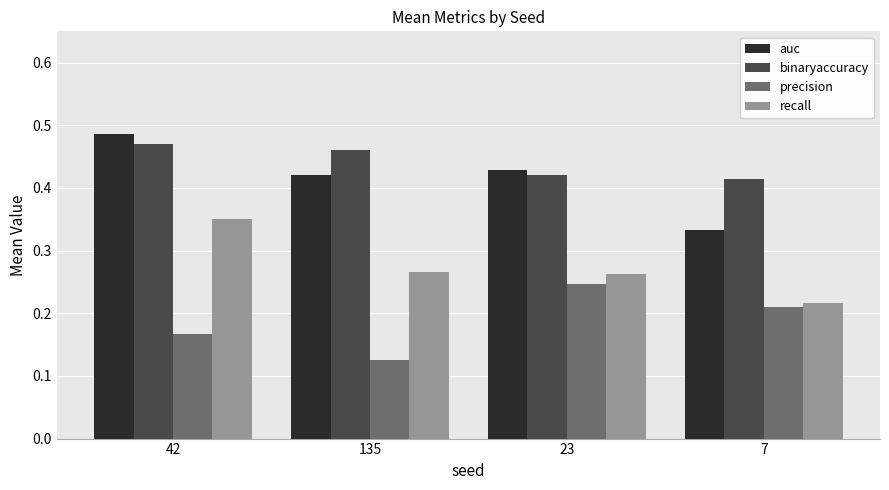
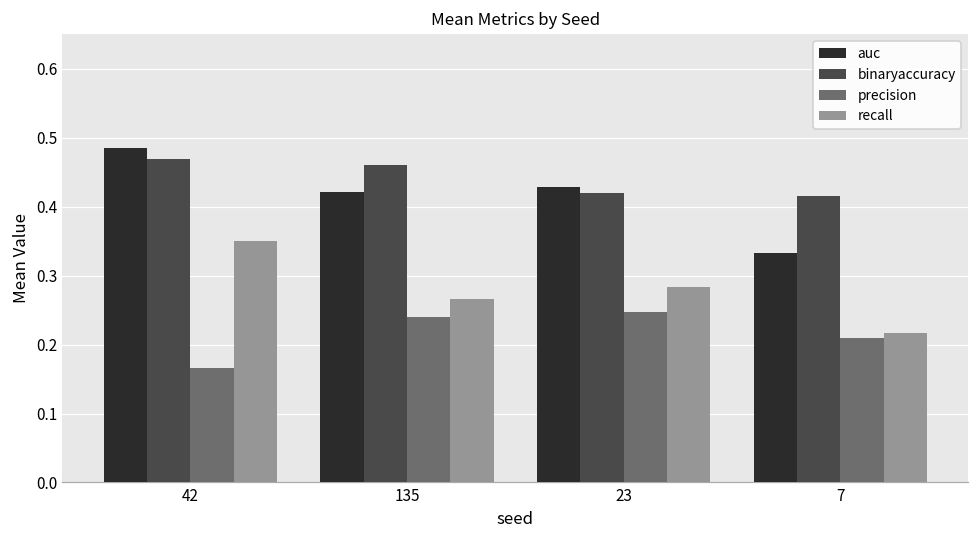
precision, 135: 0.13 -> 0.24
recall, 23: 0.26 -> 0.28
